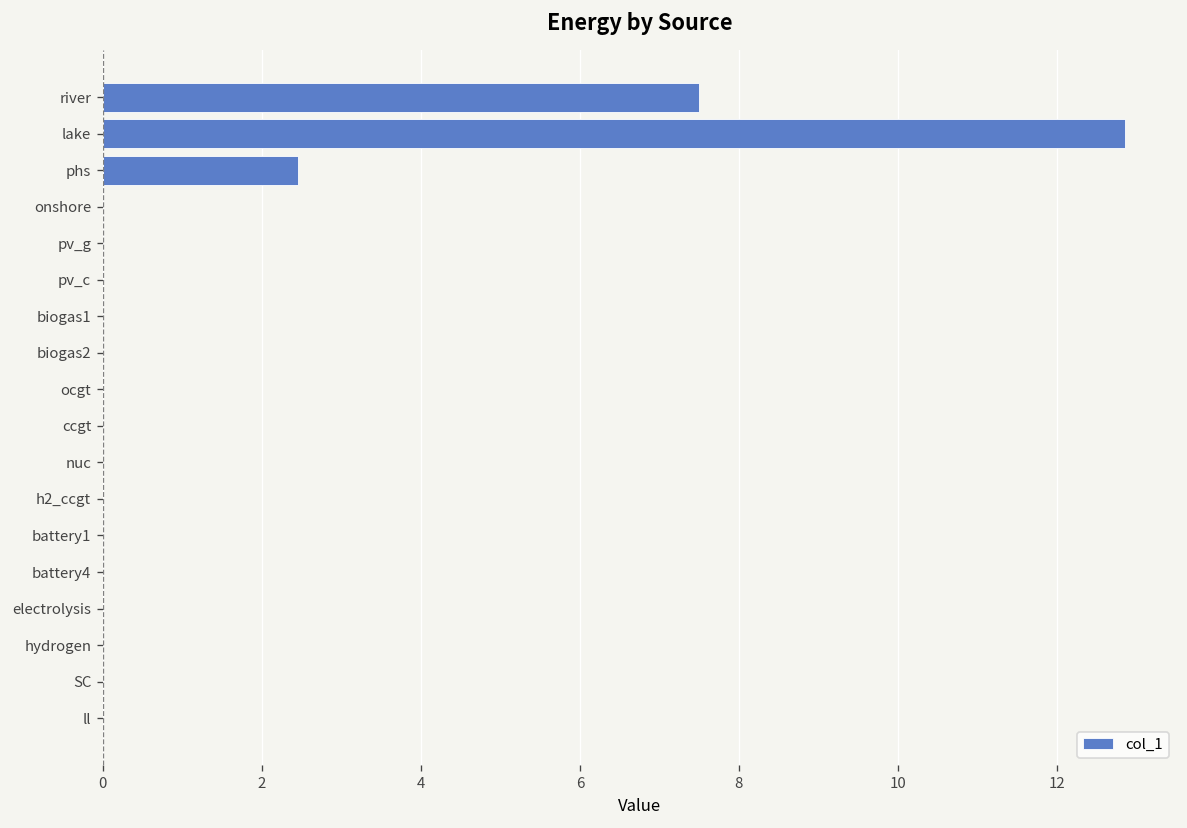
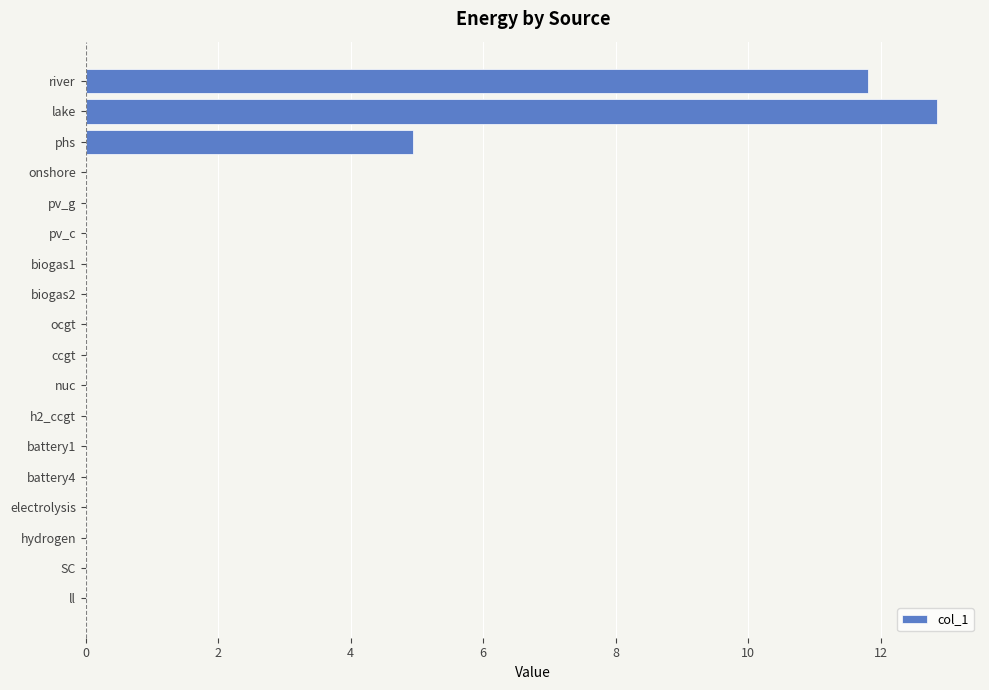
river: 7.5 -> 11.8
phs: 2.5 -> 4.9
